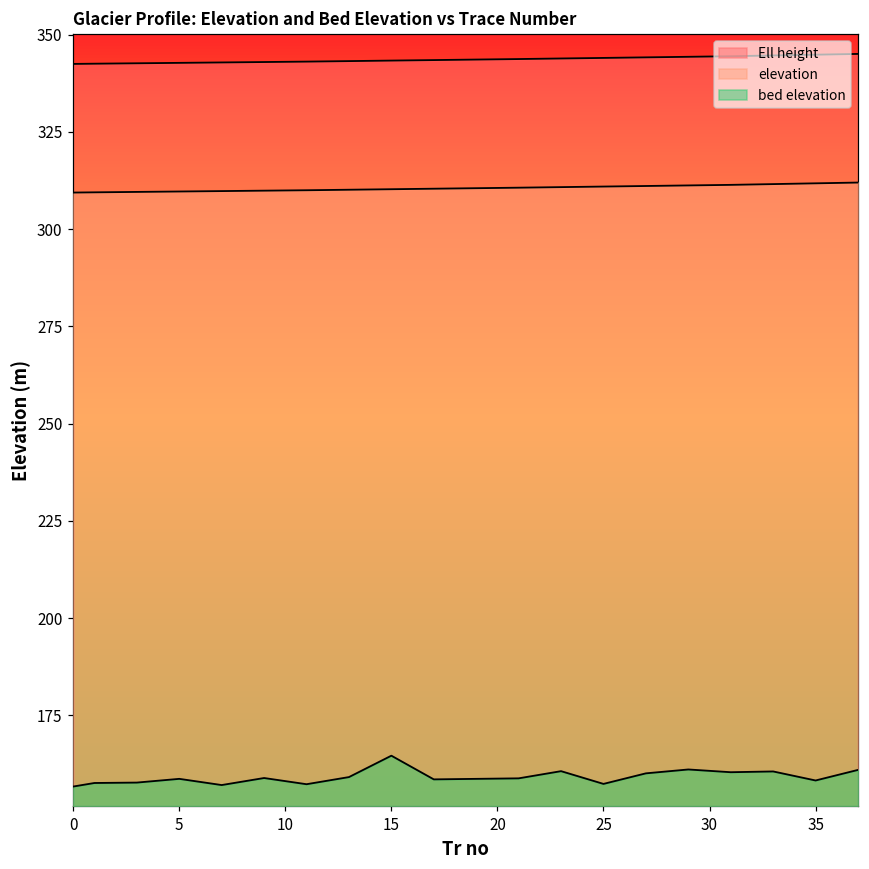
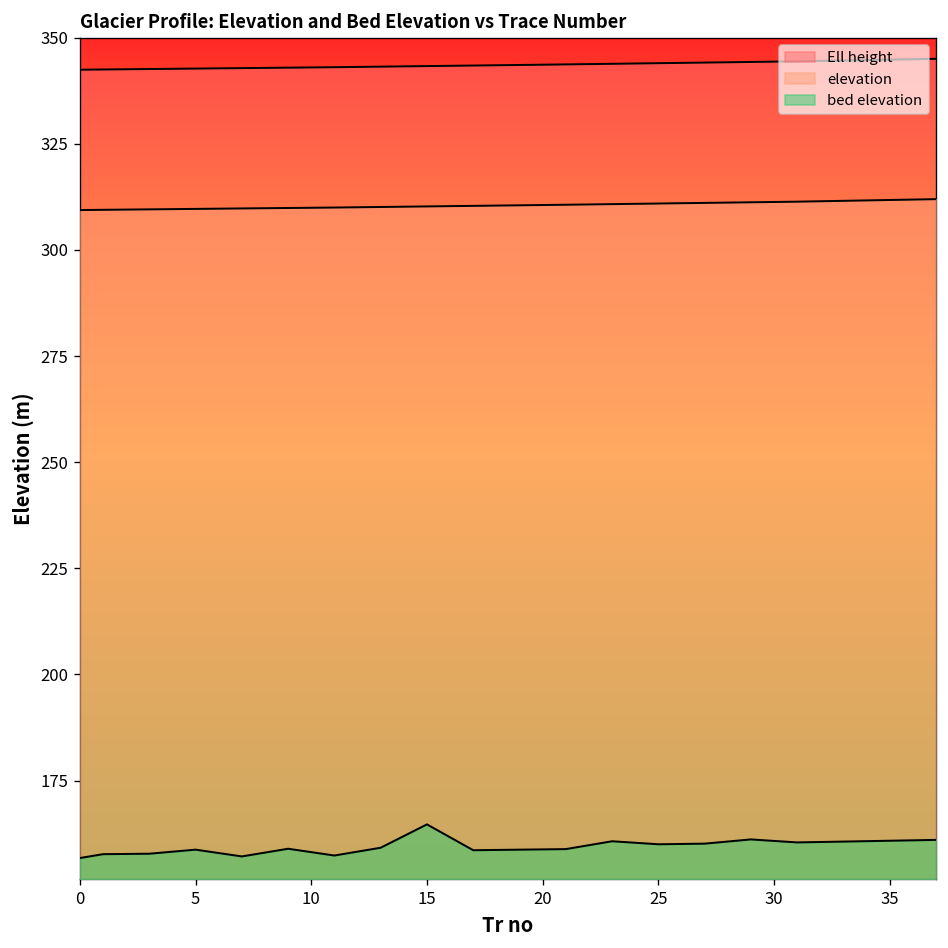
bed elevation, 25: 157 -> 160
bed elevation, 35: 158 -> 161
